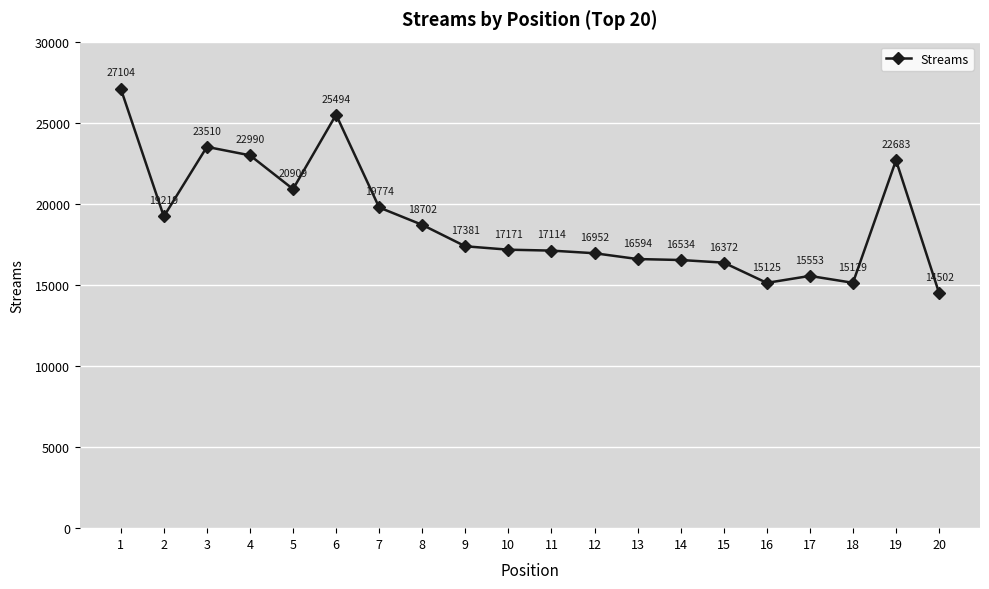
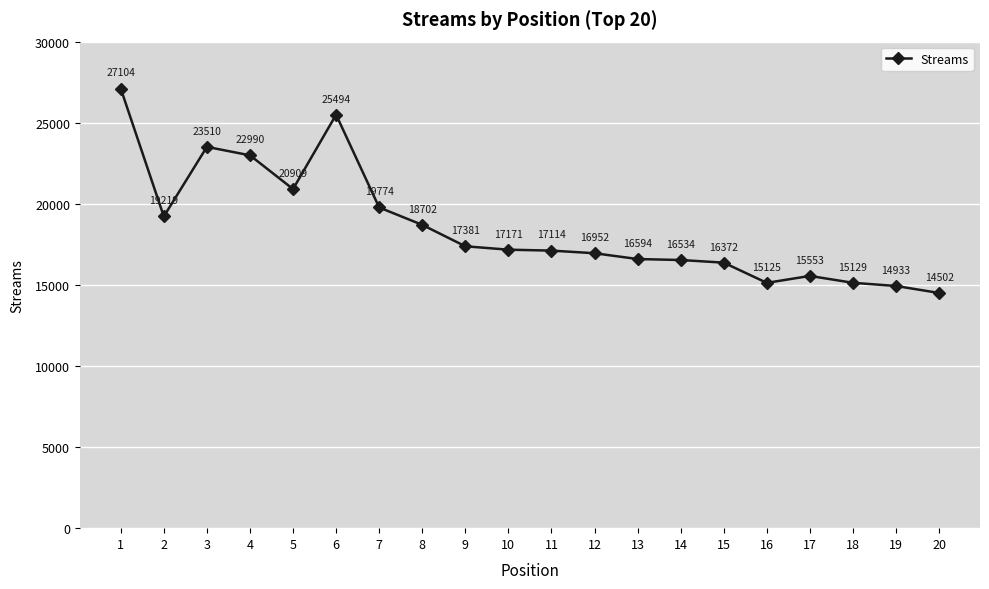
19: 22683 -> 14933
